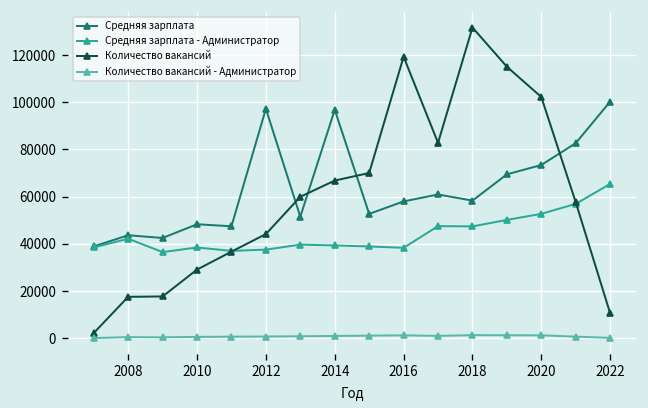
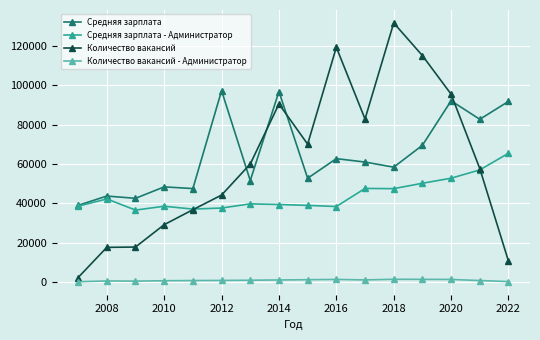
Количество вакансий, 2014: 67000 -> 90000
Средняя зарплата, 2016: 58000 -> 63000
Средняя зарплата, 2020: 73000 -> 92000
Количество вакансий, 2020: 102000 -> 95000
Средняя зарплата, 2022: 100000 -> 92000
